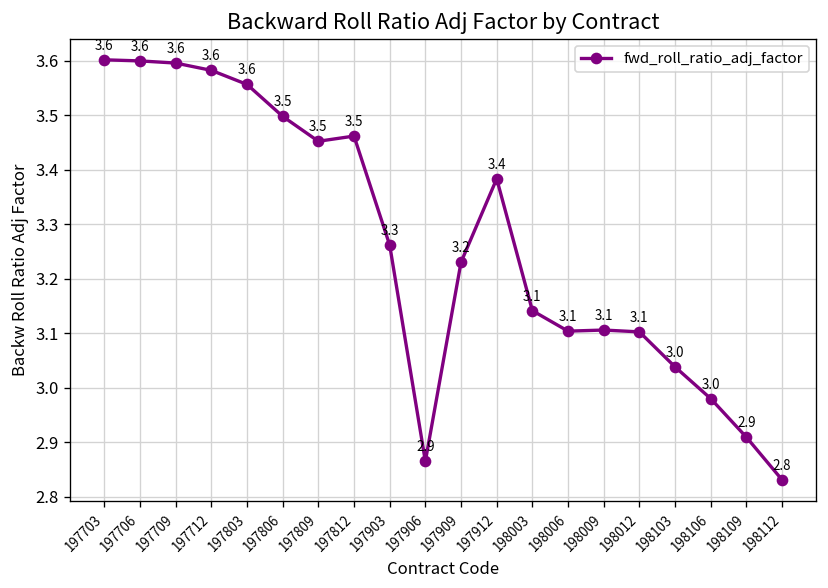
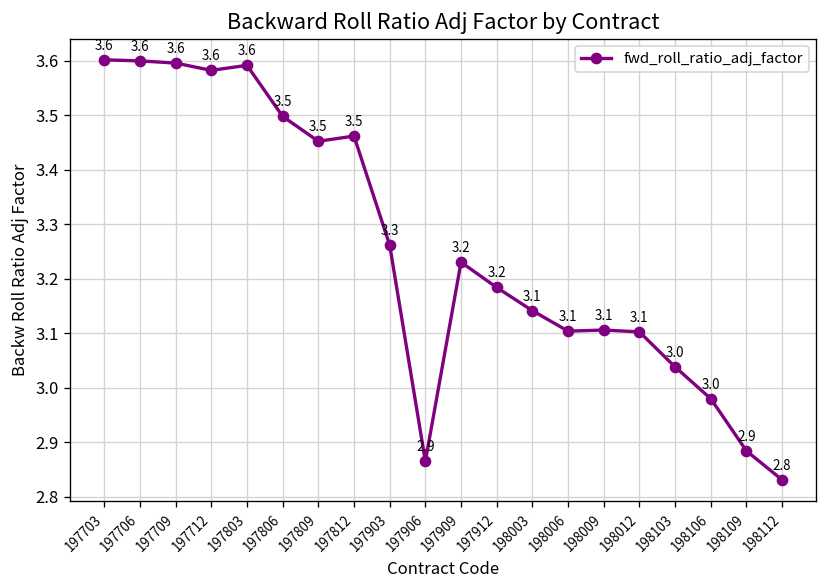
197803: 3.56 -> 3.59
197912: 3.4 -> 3.2
198109: 2.91 -> 2.88
